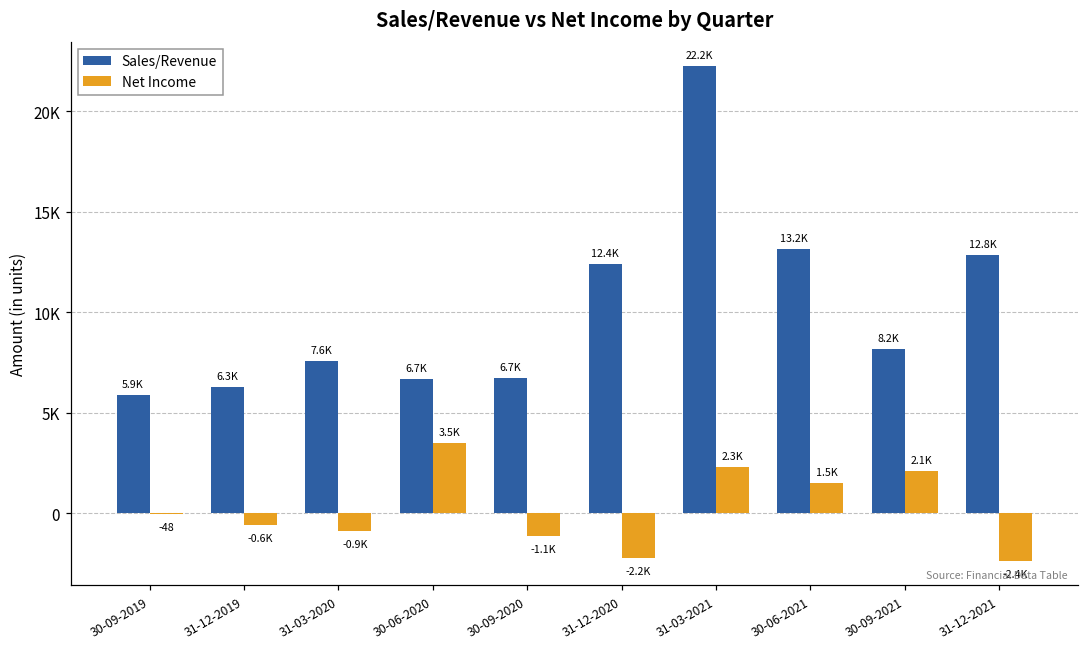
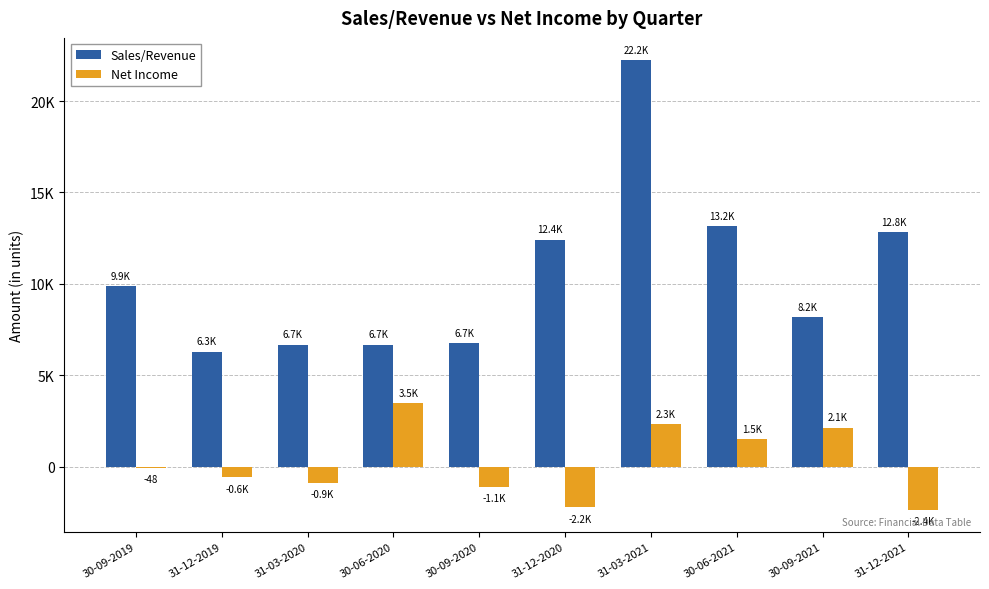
Sales/Revenue, 30-09-2019: 5.9K -> 9.9K
Sales/Revenue, 31-03-2020: 7.6K -> 6.7K
